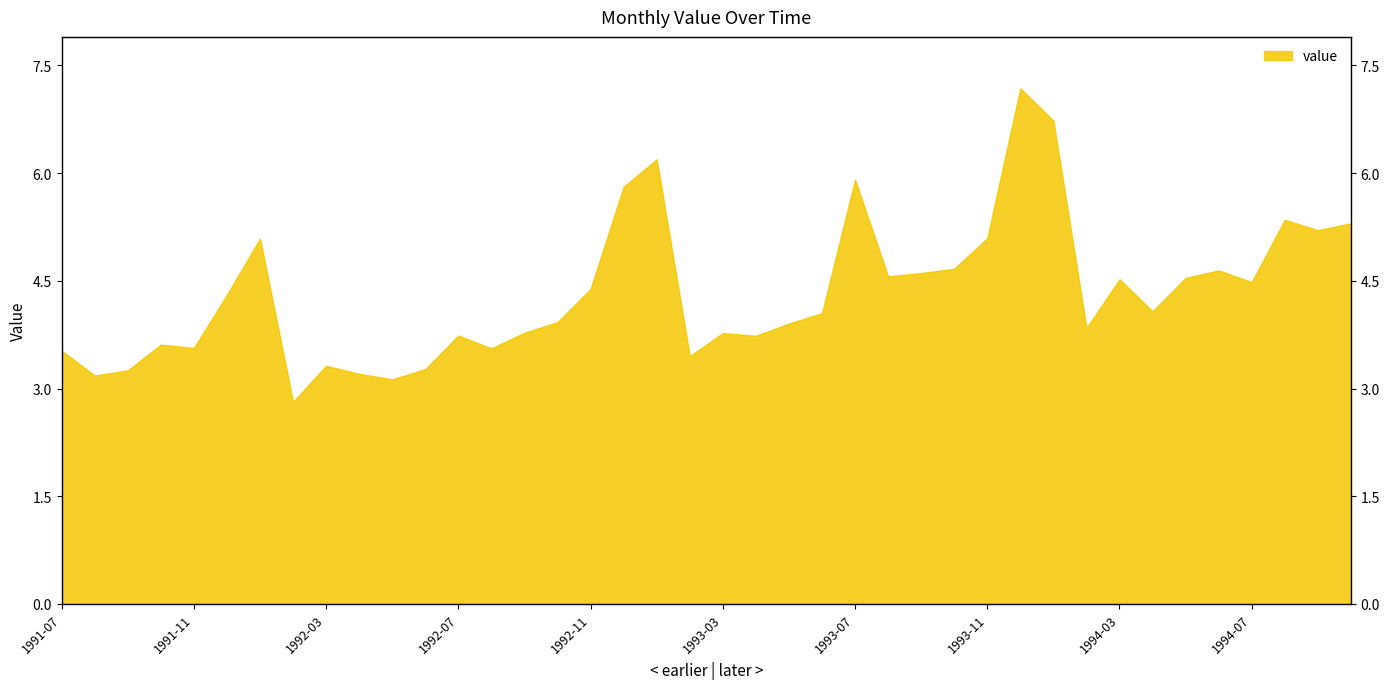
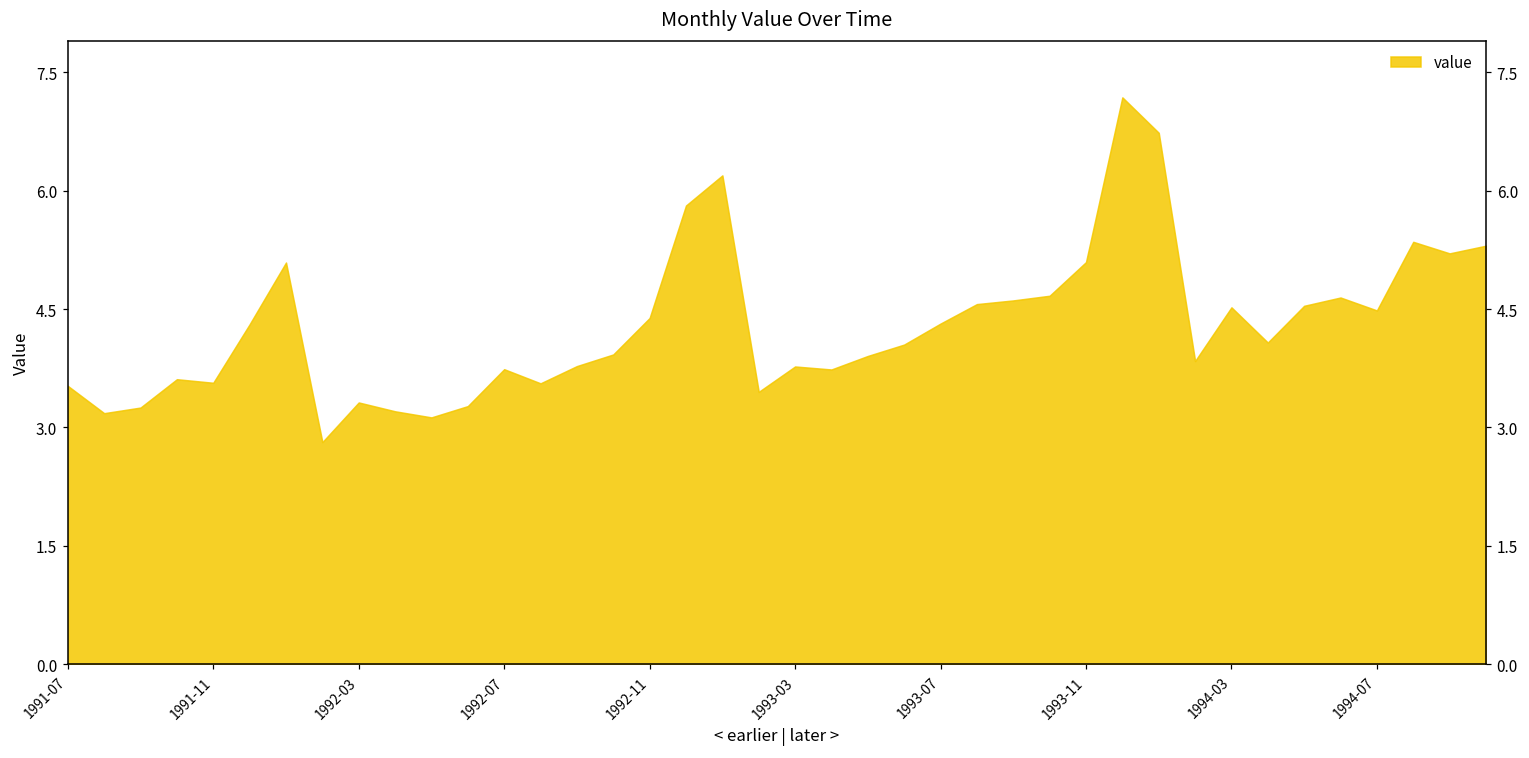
1993-07: 5.9 -> 4.3
